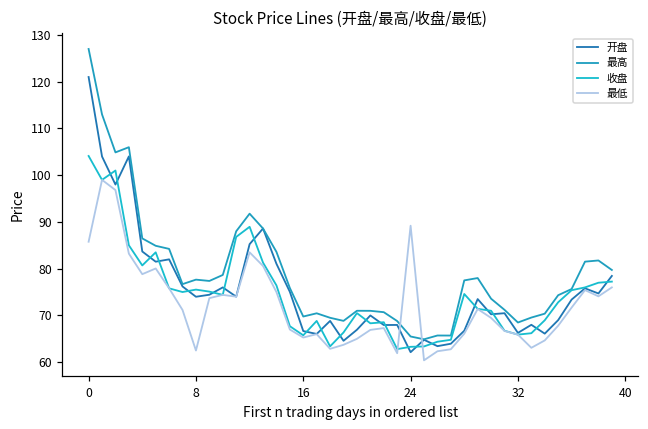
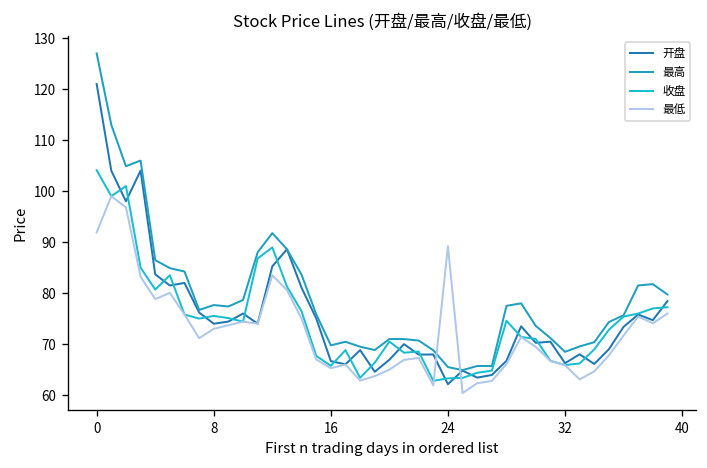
最低, 0: 86 -> 92
最低, 8: 63 -> 73
